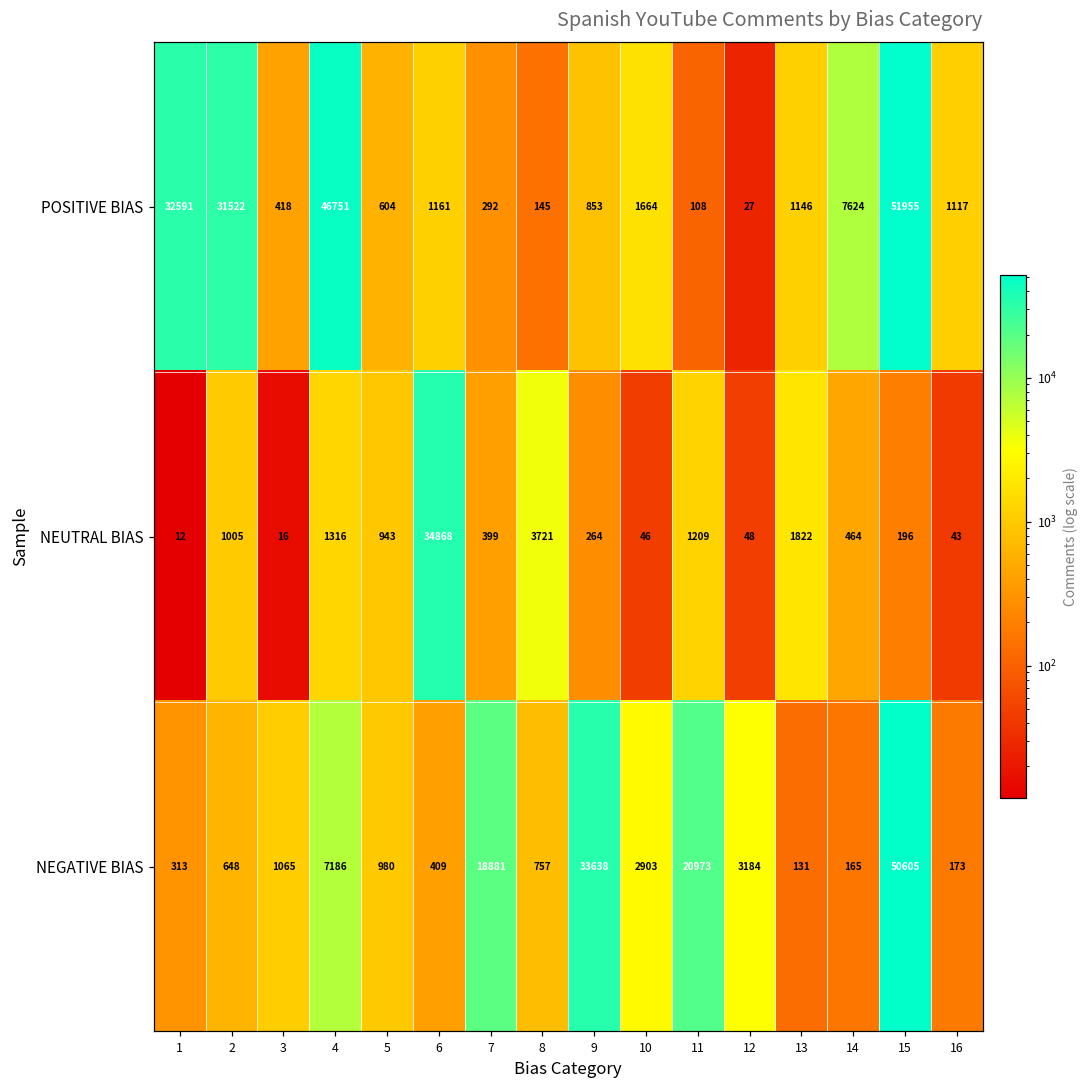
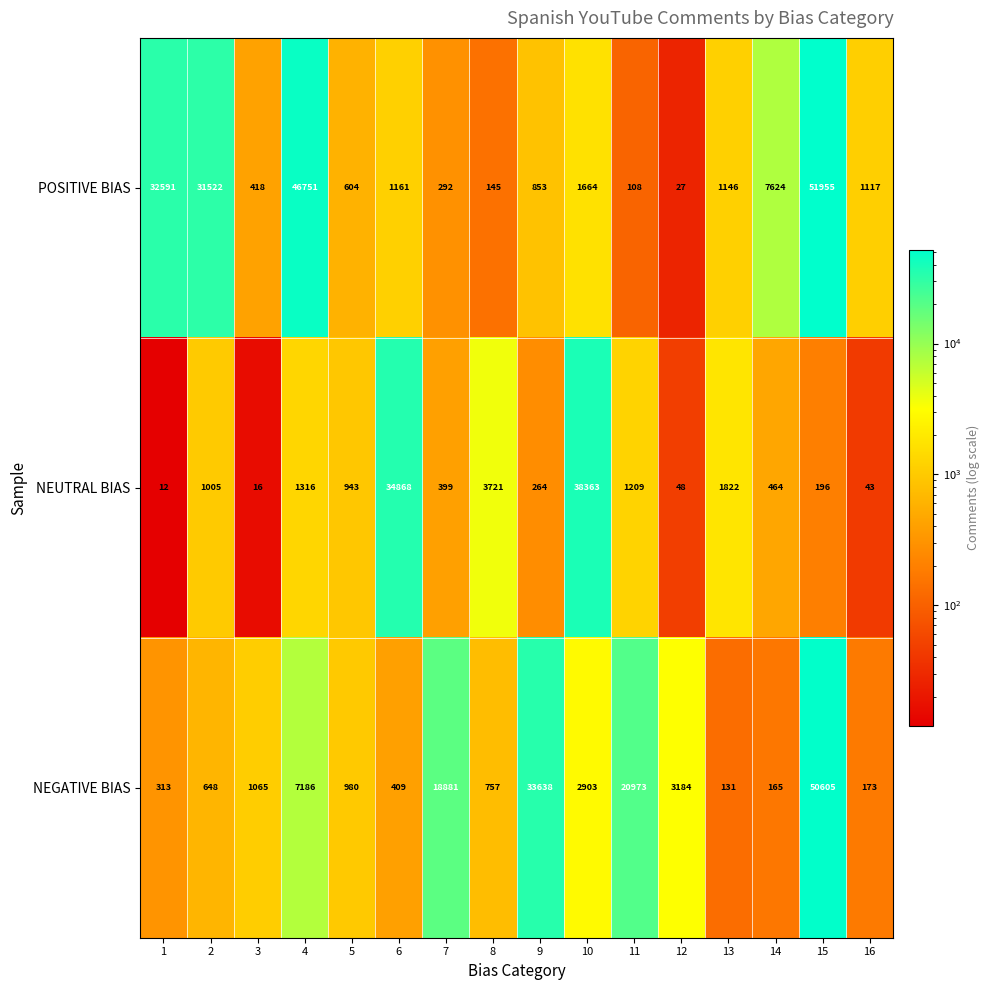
NEUTRAL BIAS, 10: 46 -> 38363
